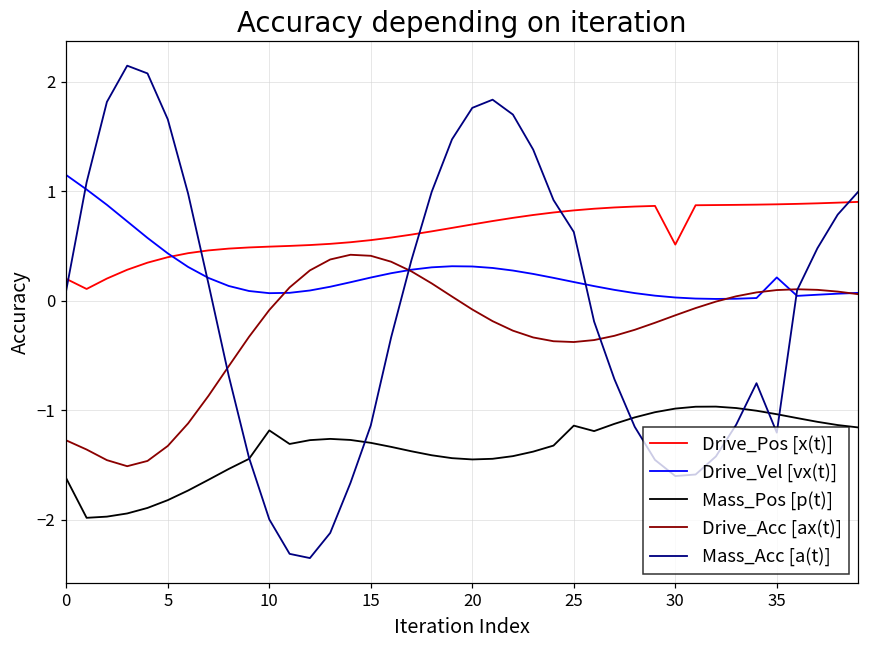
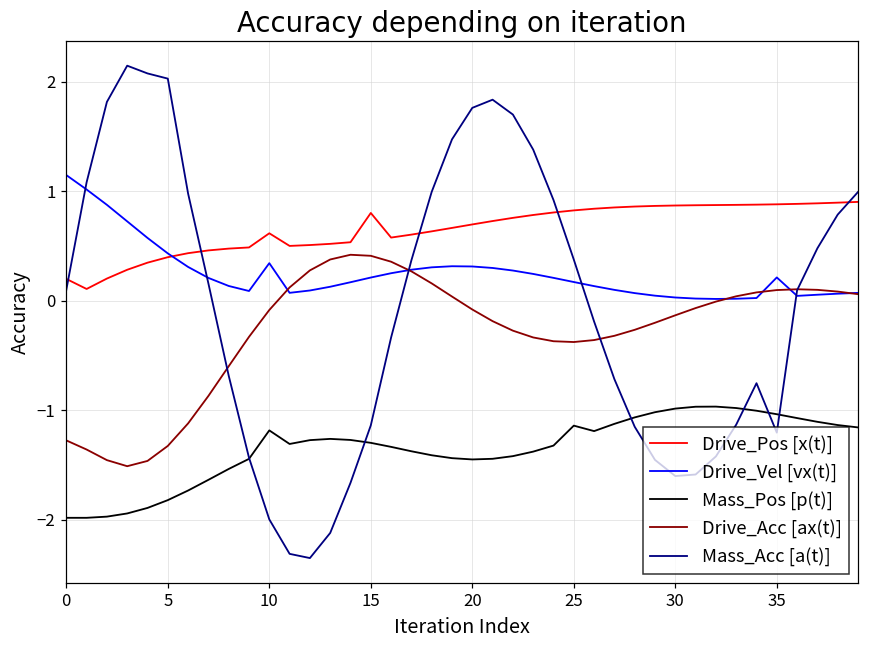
Mass_Pos [p(t)], 0: -1.6 -> -2.0
Mass_Acc [a(t)], 5: 1.7 -> 2.0
Drive_Pos [x(t)], 10: 0.5 -> 0.6
Drive_Vel [vx(t)], 10: 0.1 -> 0.3
Drive_Pos [x(t)], 15: 0.6 -> 0.8
Mass_Acc [a(t)], 25: 0.6 -> 0.4
Drive_Pos [x(t)], 30: 0.5 -> 0.9
